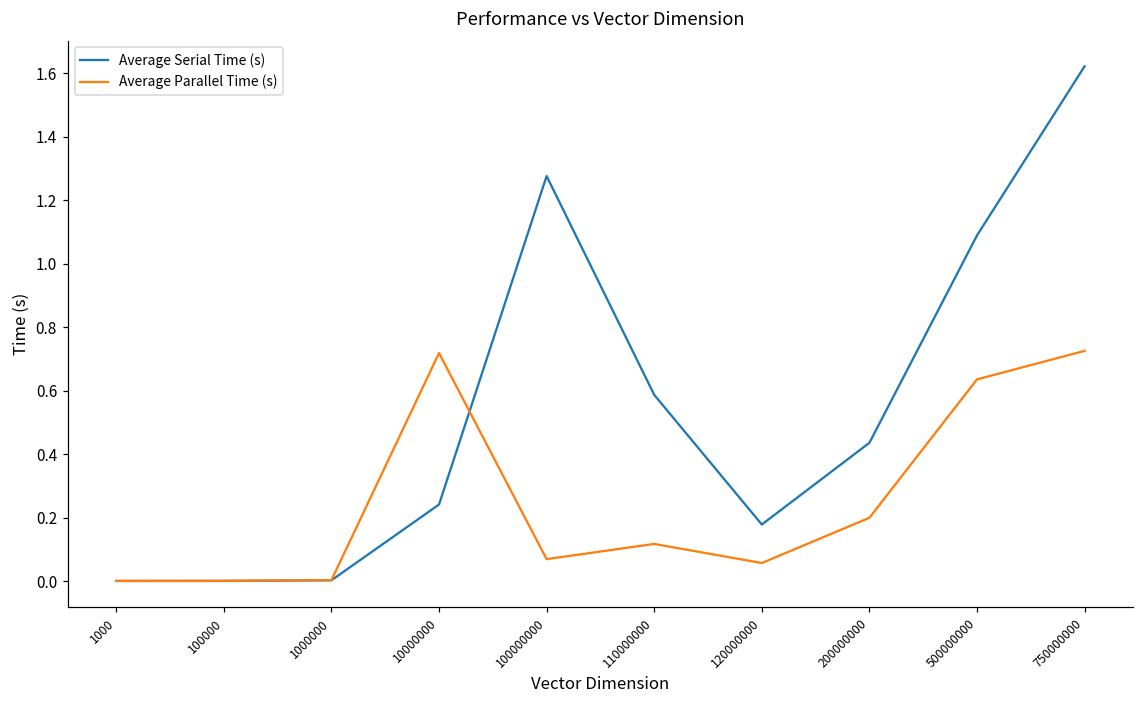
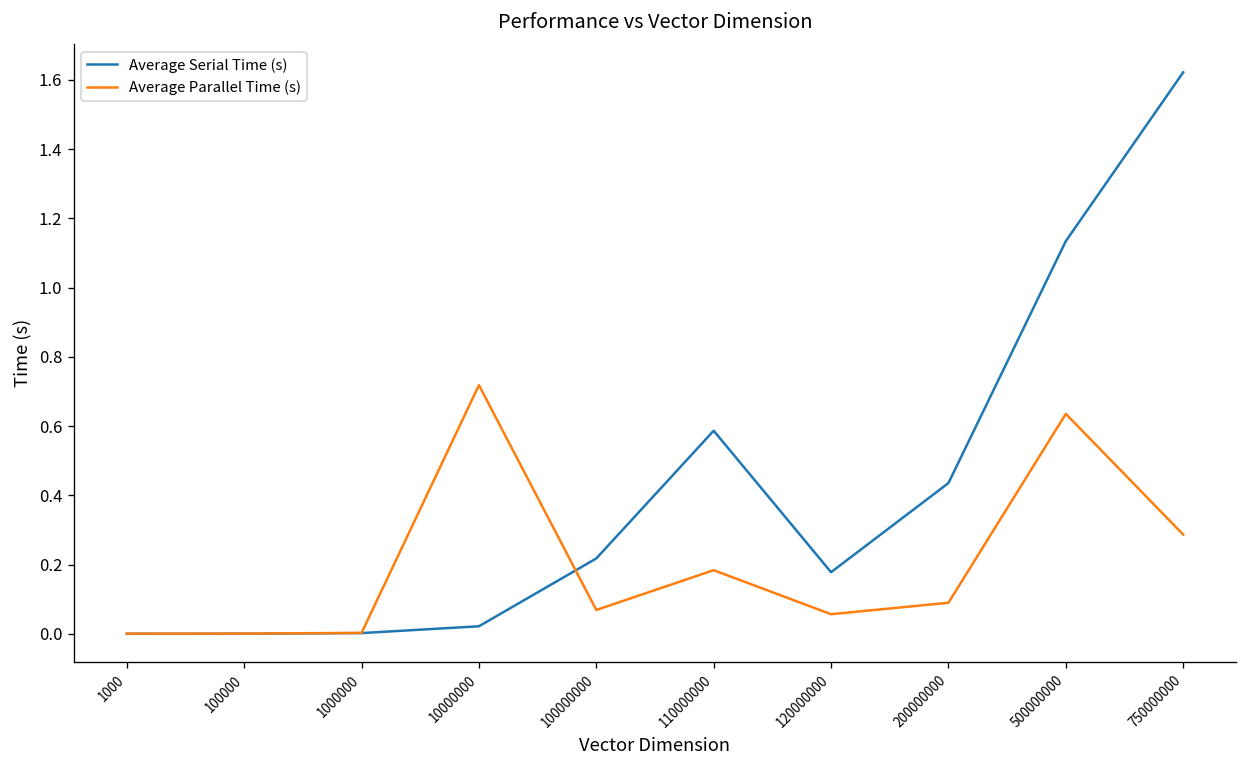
Average Serial Time (s), 10000000: 0.24 -> 0.02
Average Serial Time (s), 100000000: 1.28 -> 0.22
Average Parallel Time (s), 110000000: 0.12 -> 0.18
Average Parallel Time (s), 200000000: 0.20 -> 0.09
Average Serial Time (s), 500000000: 1.09 -> 1.13
Average Parallel Time (s), 750000000: 0.73 -> 0.29
